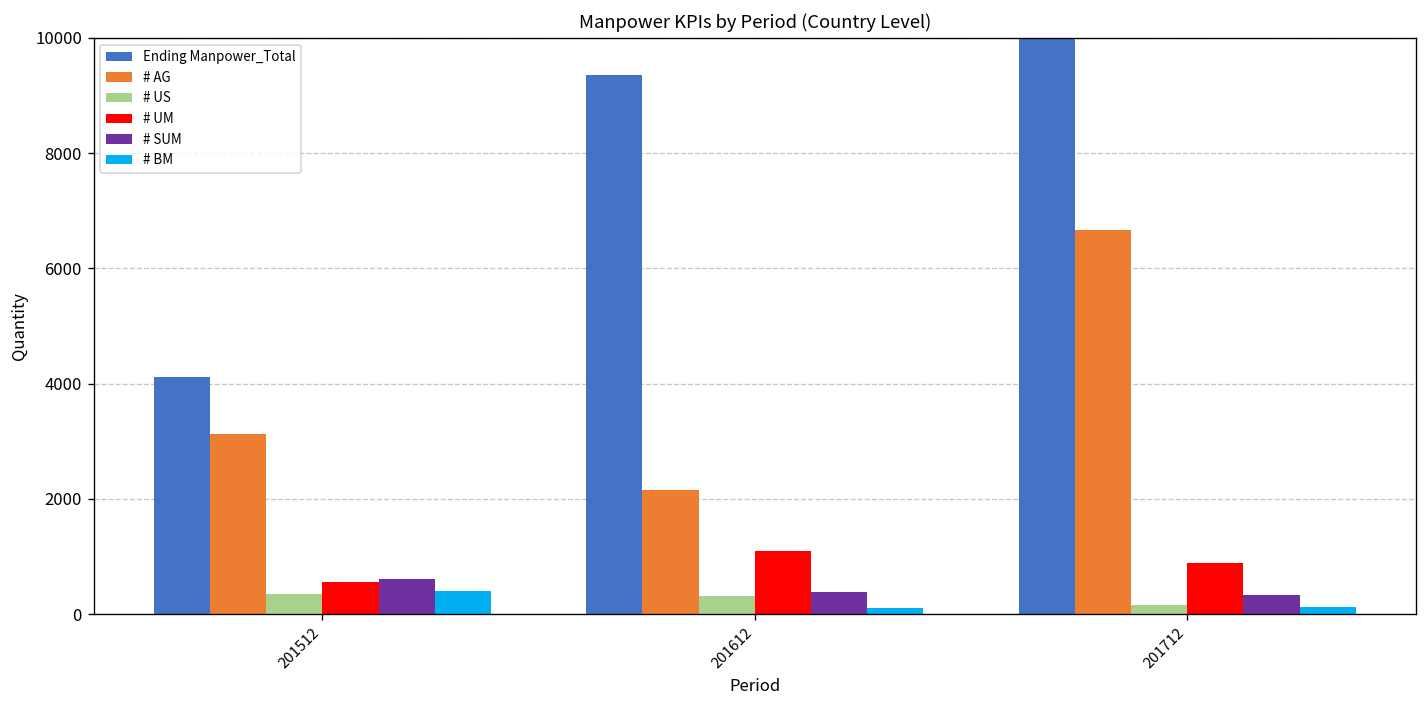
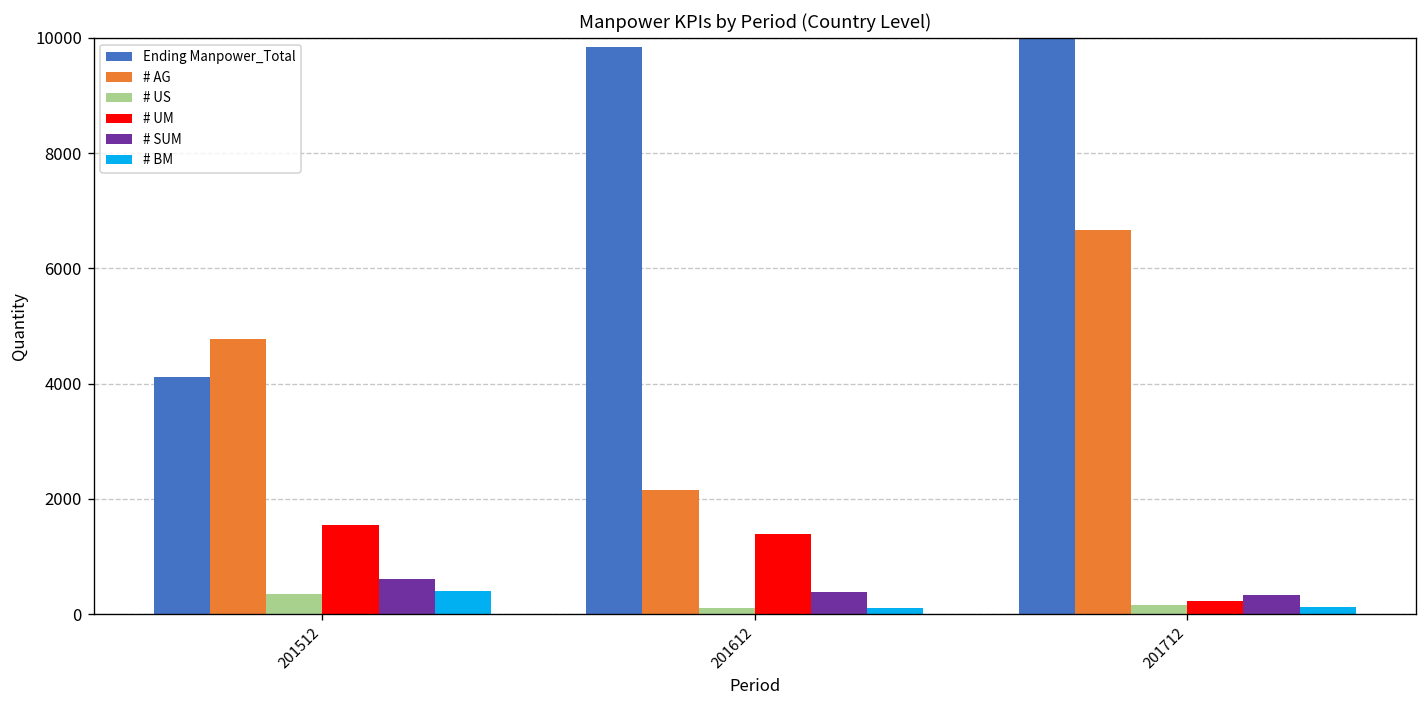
# AG, 201512: 3100 -> 4800
# UM, 201512: 600 -> 1500
Ending Manpower_Total, 201612: 9400 -> 9800
# US, 201612: 300 -> 100
# UM, 201612: 1100 -> 1400
# UM, 201712: 900 -> 200
